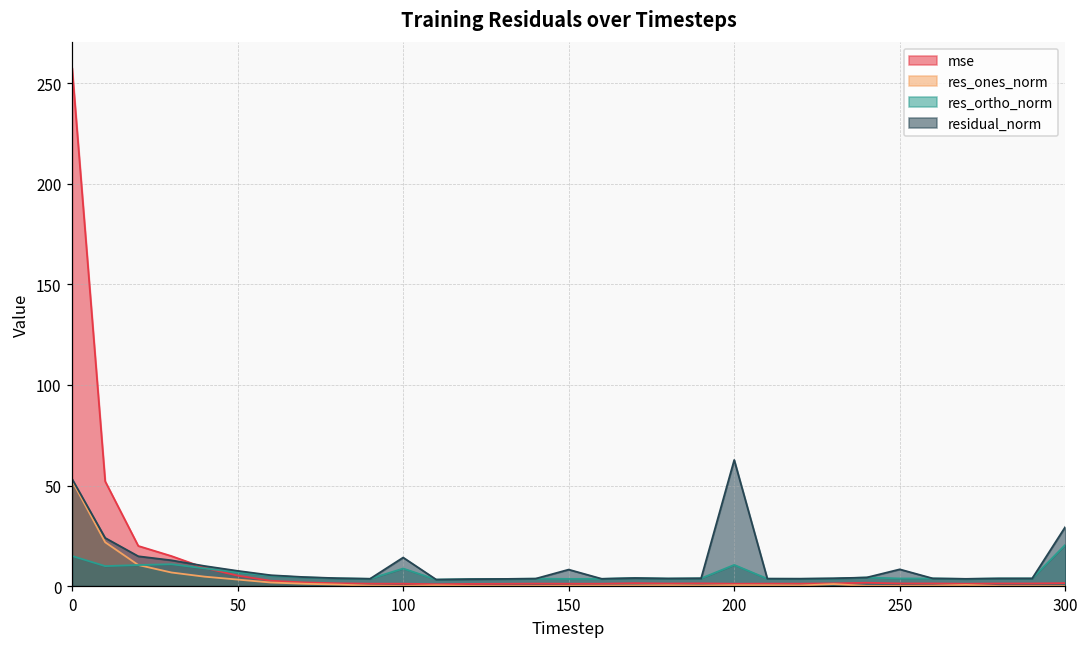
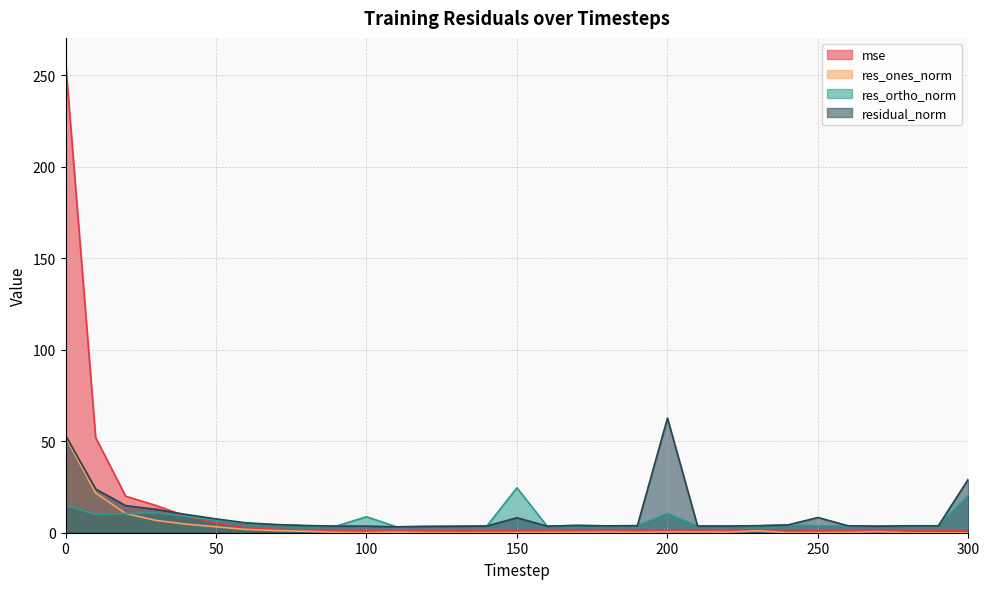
residual_norm, 100: 14 -> 4
res_ortho_norm, 150: 4 -> 25
